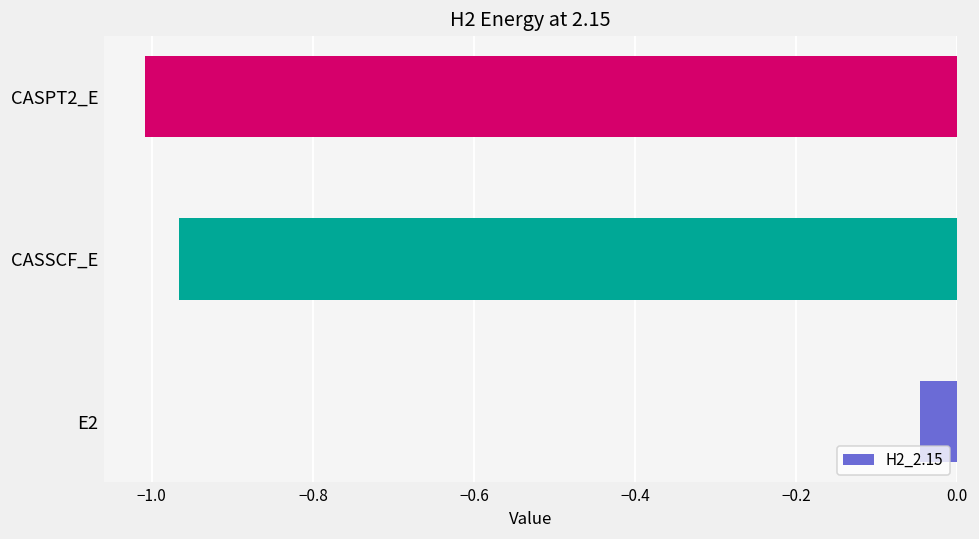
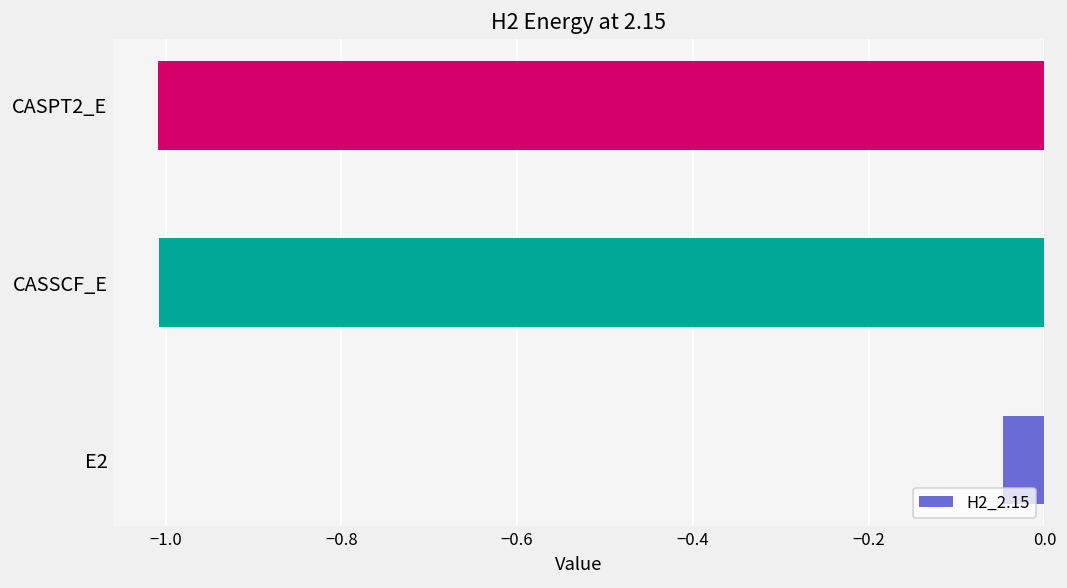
CASSCF_E: -0.97 -> -1.01
